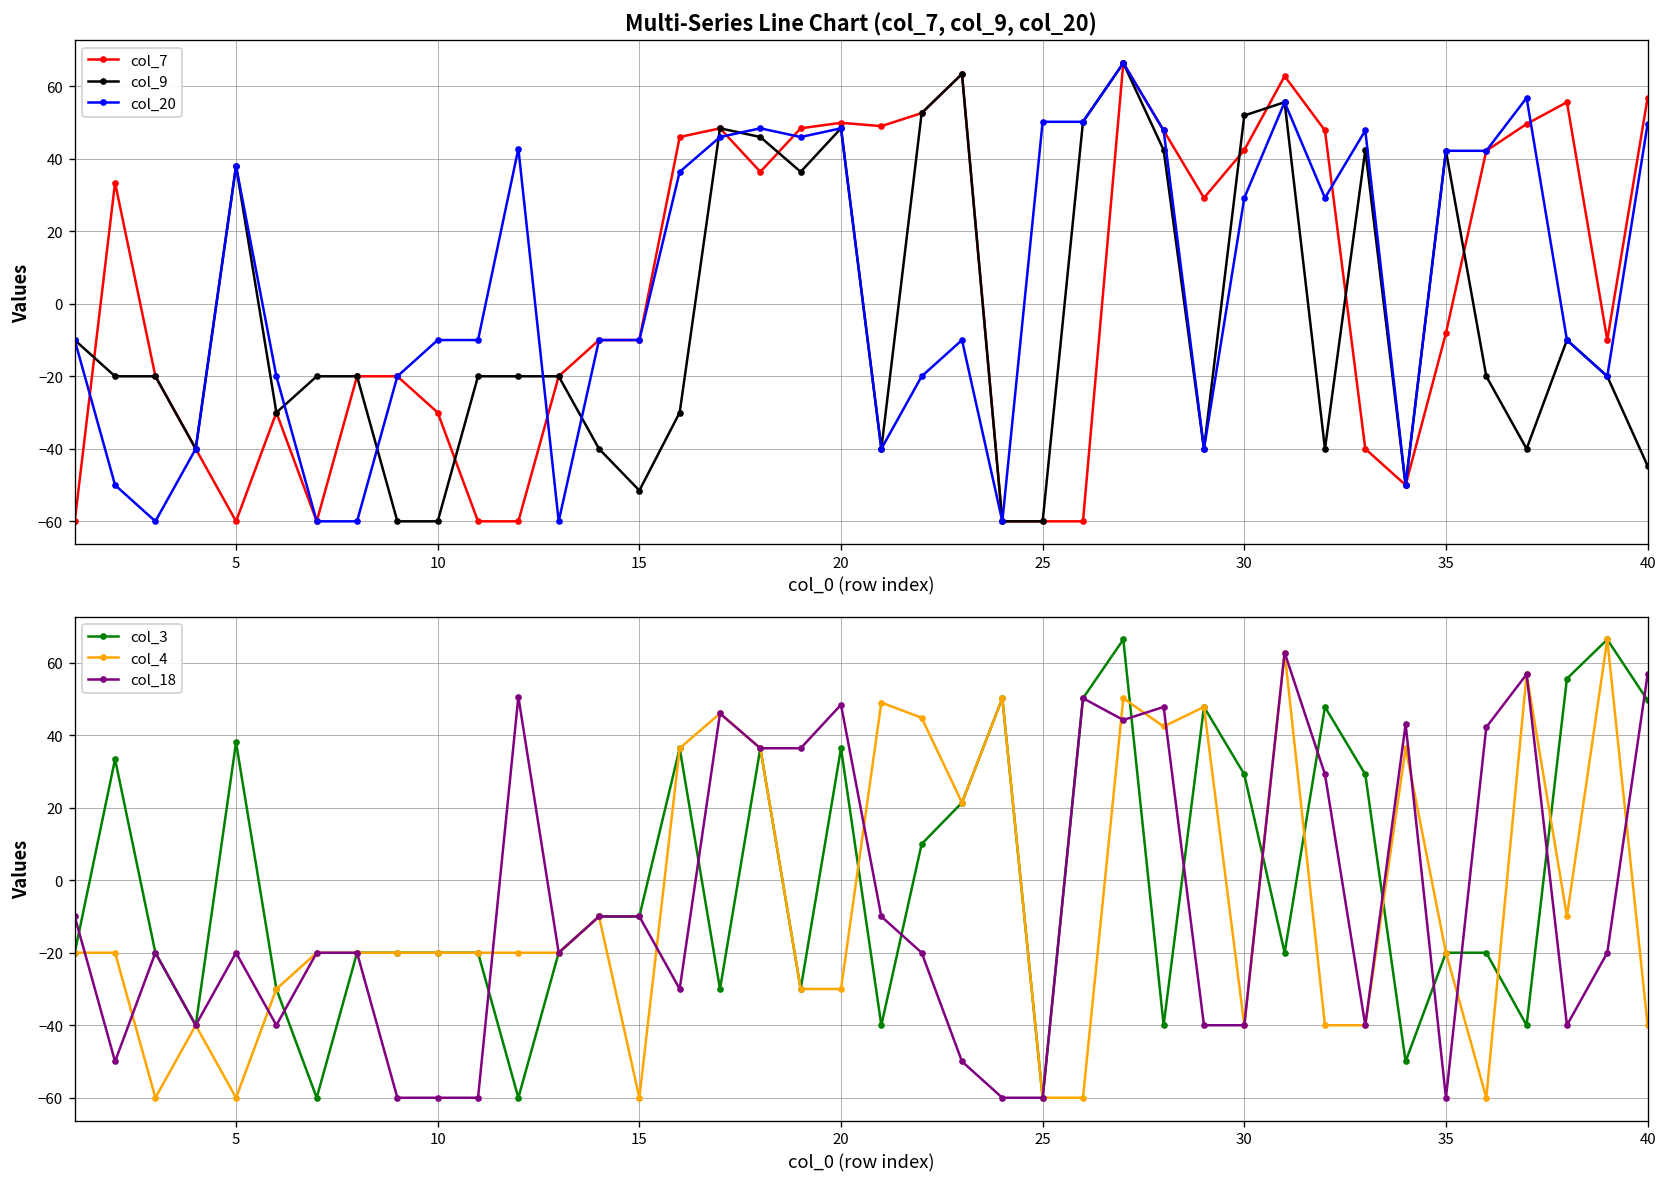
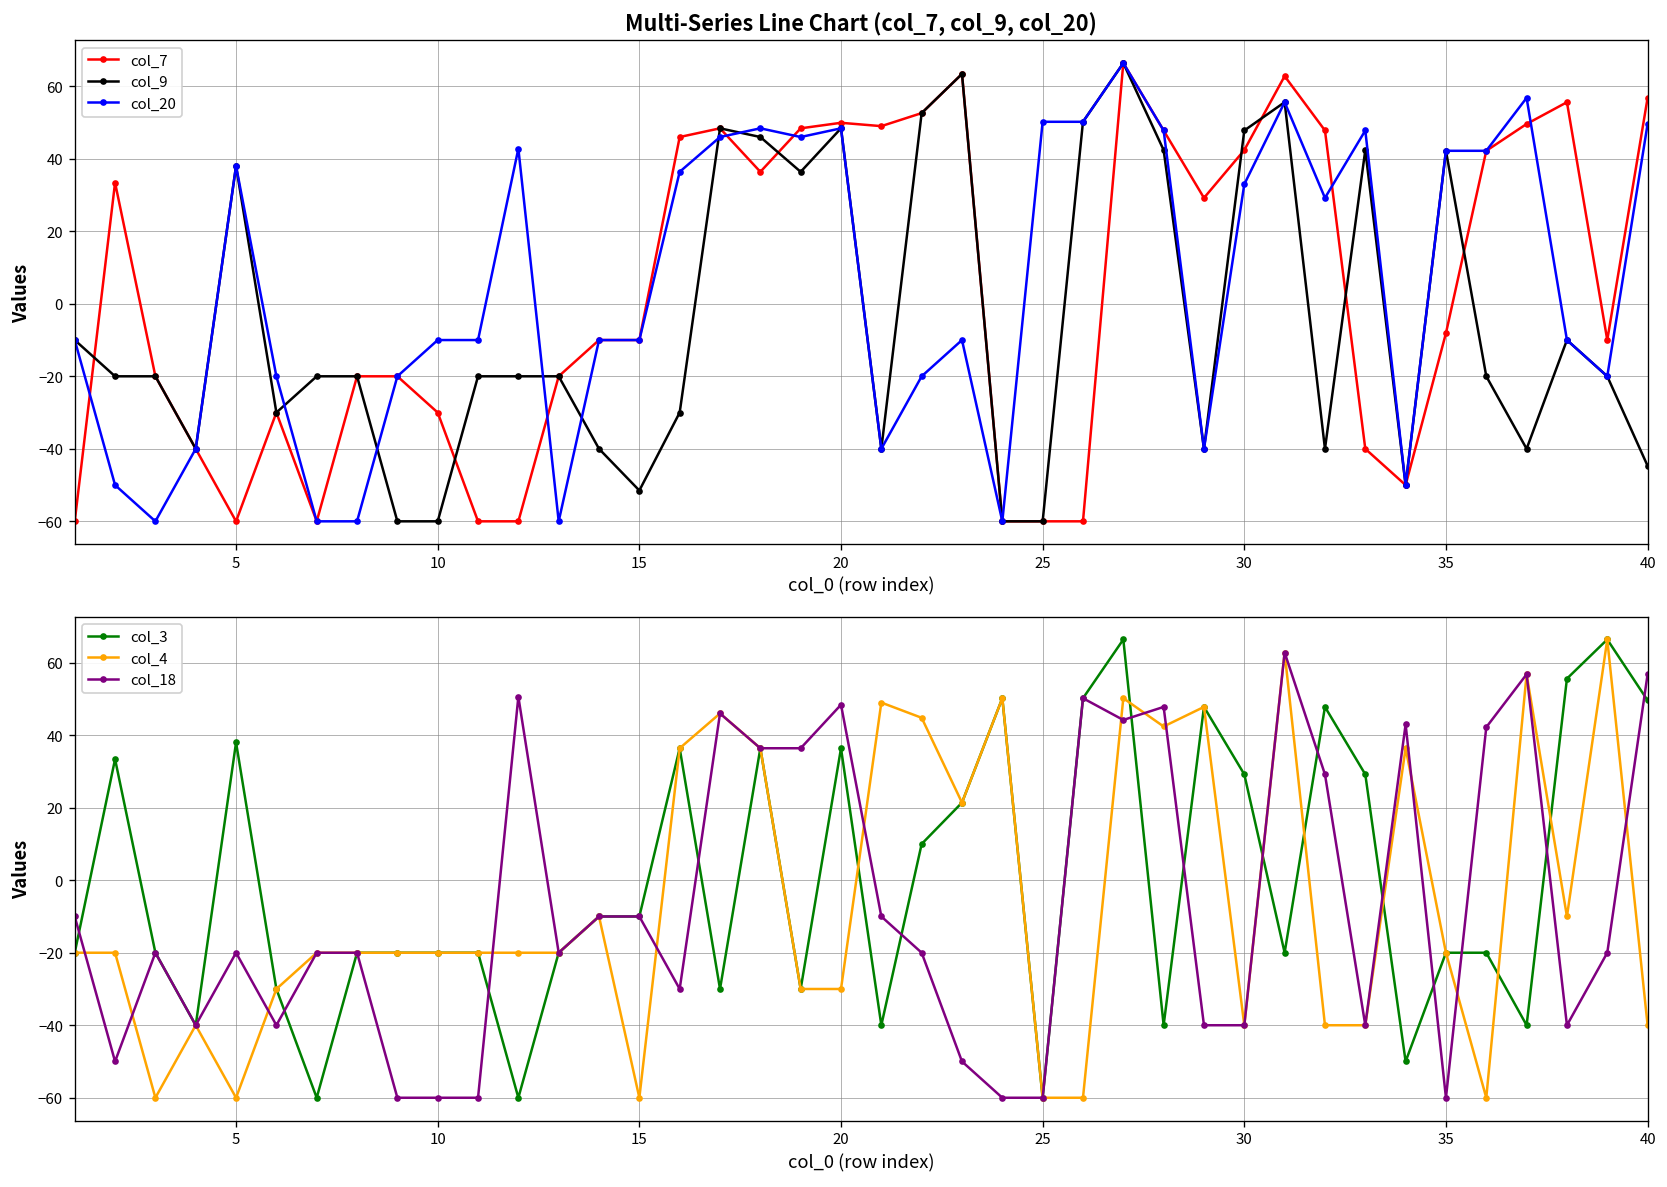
Multi-Series Line Chart (col_7, col_9, col_20), col_9, 30: 52 -> 48
Multi-Series Line Chart (col_7, col_9, col_20), col_20, 30: 29 -> 33
